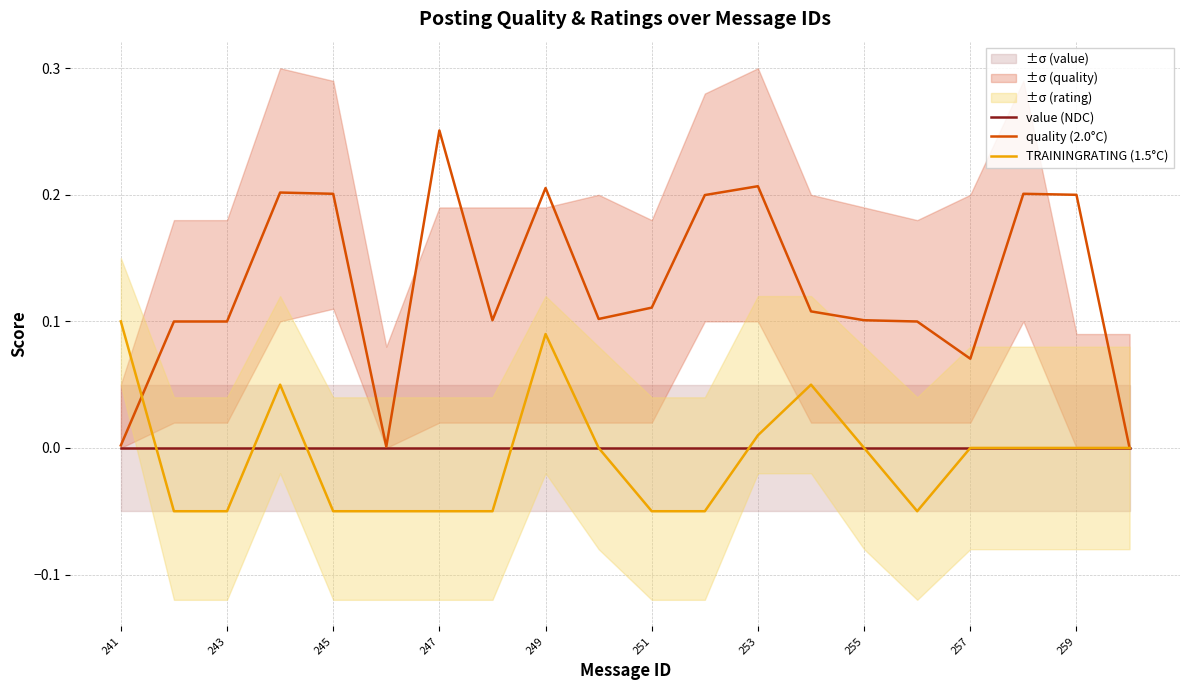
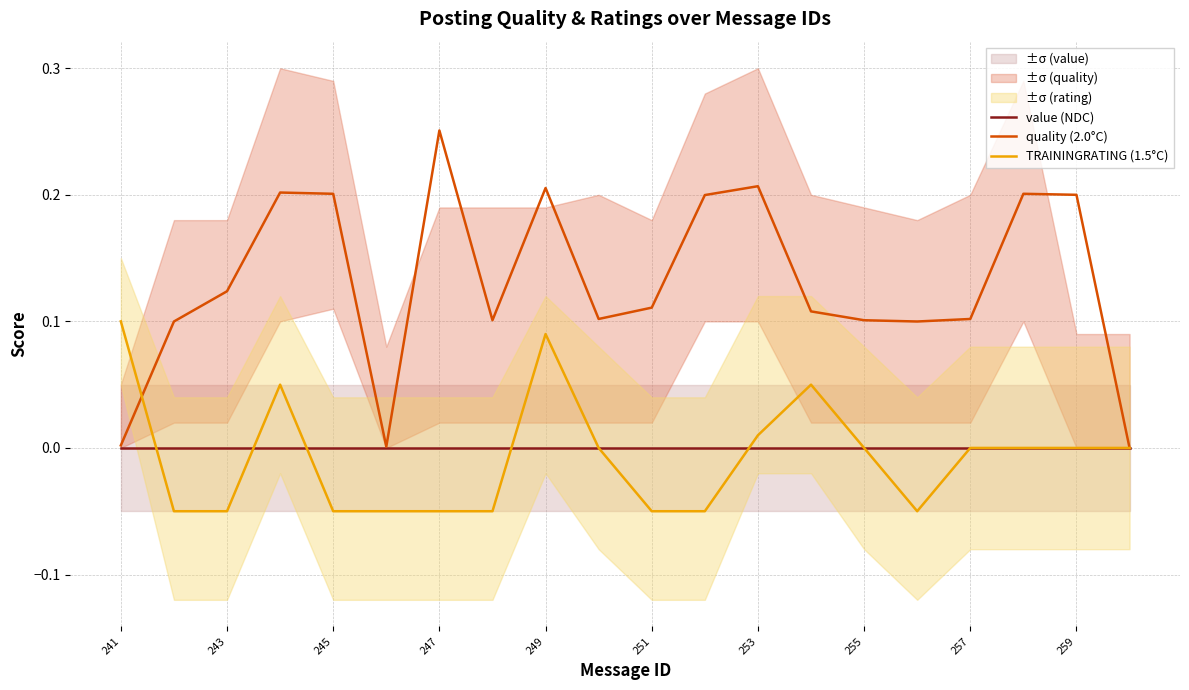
quality (2.0°C), 243: 0.100 -> 0.124
quality (2.0°C), 257: 0.070 -> 0.102
